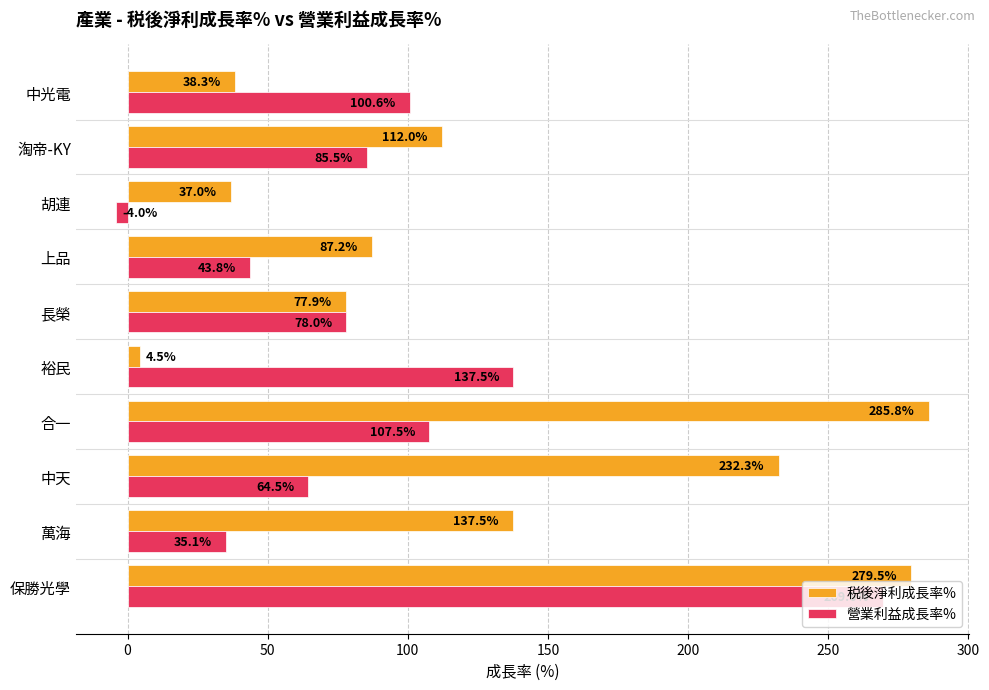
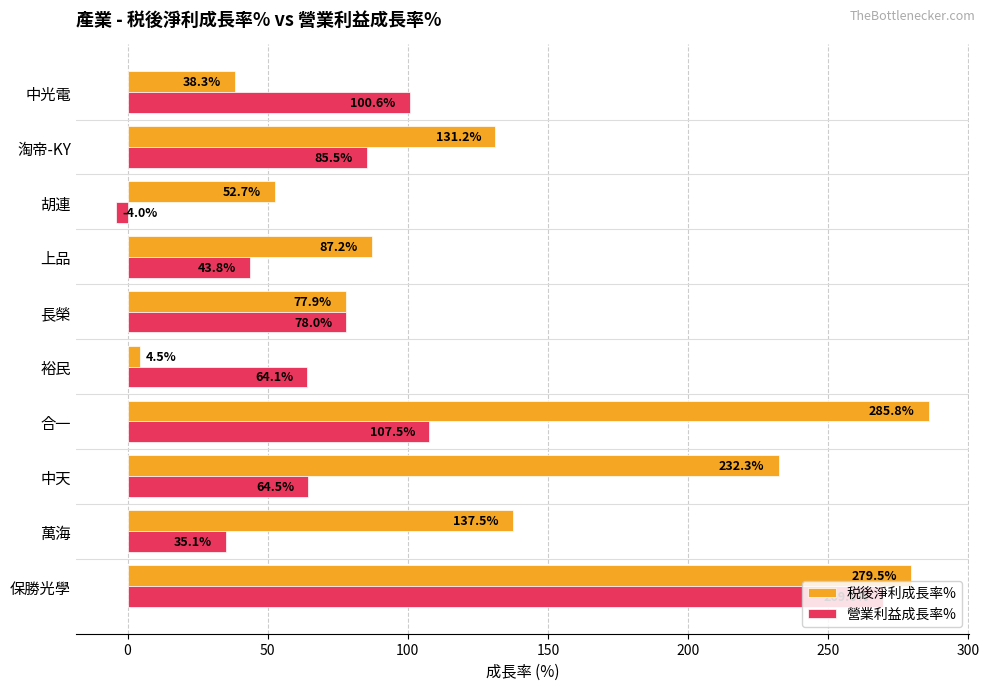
税後淨利成長率%, 淘帝-KY: 112.0% -> 131.2%
税後淨利成長率%, 胡連: 37.0% -> 52.7%
營業利益成長率%, 裕民: 137.5% -> 64.1%
